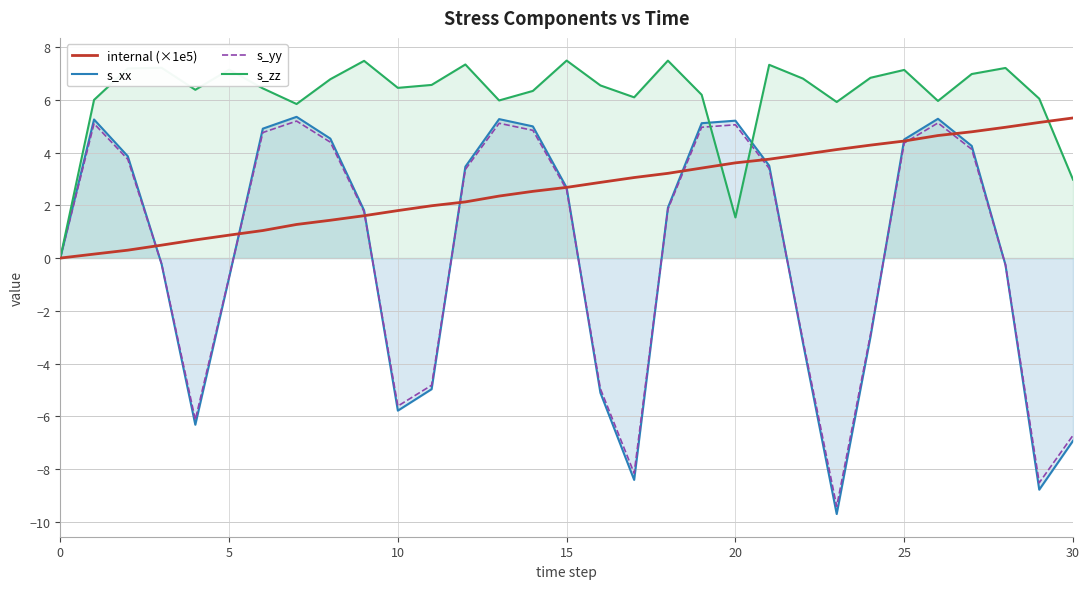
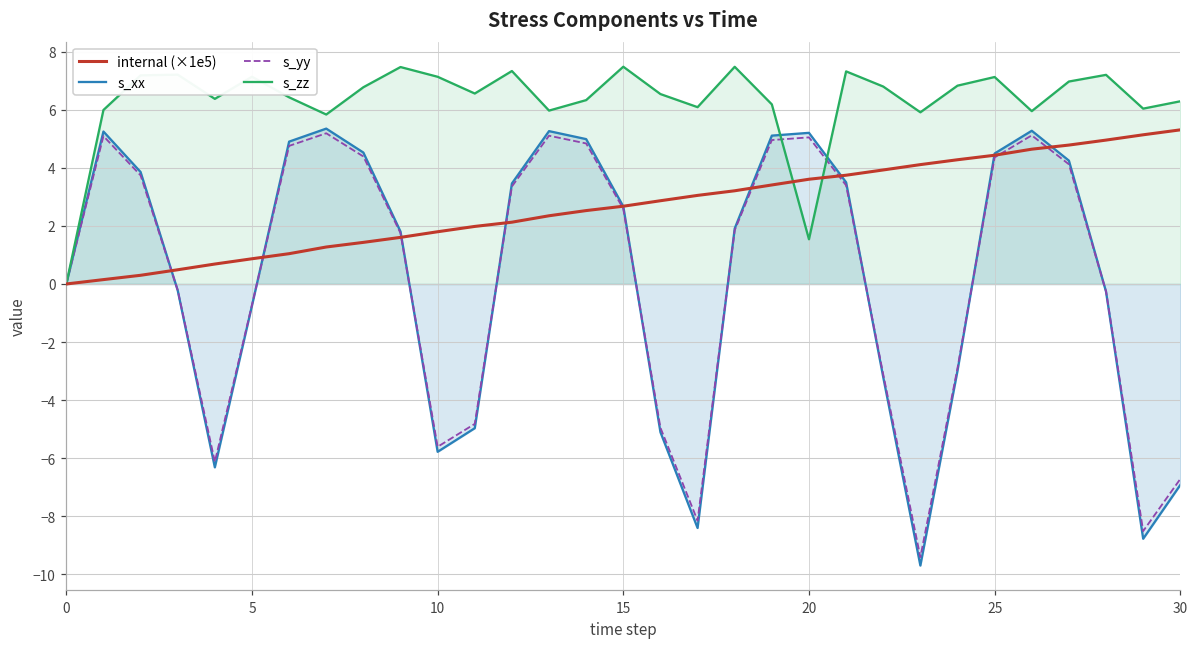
s_zz, 10: 6.5 -> 7.1
s_zz, 30: 3.0 -> 6.3
